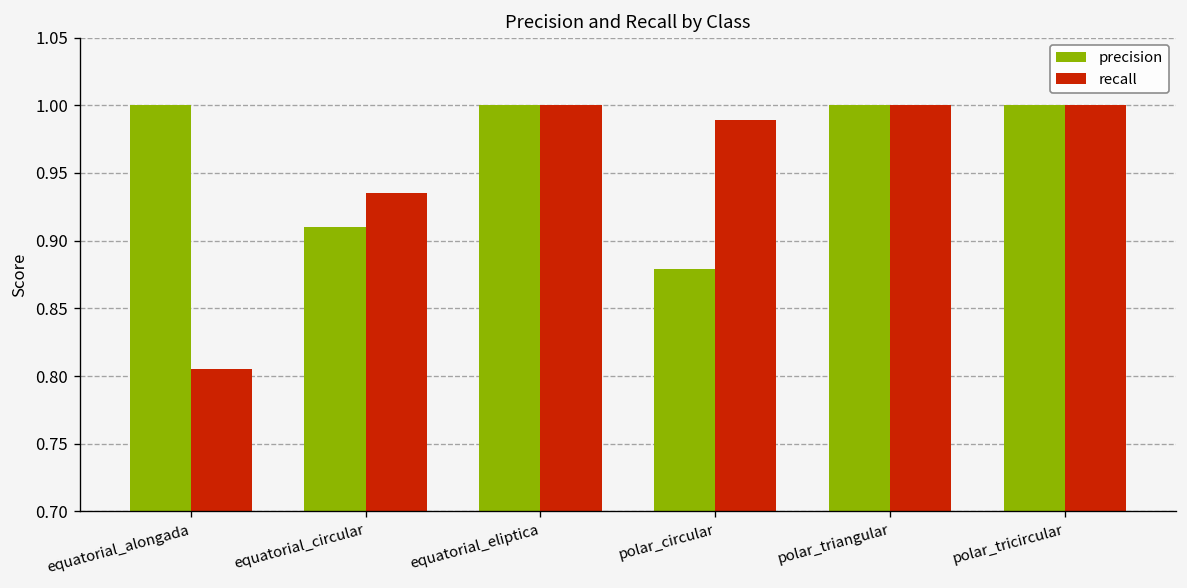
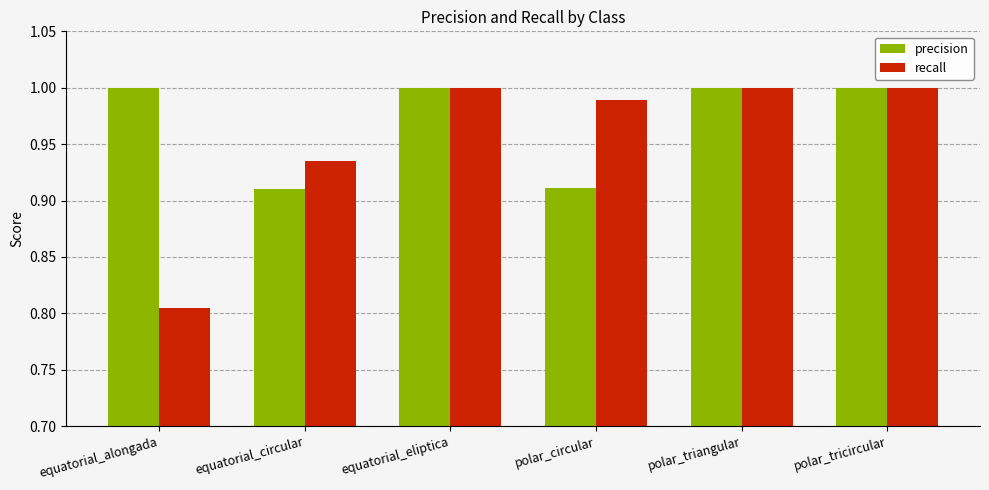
precision, polar_circular: 0.879 -> 0.911
